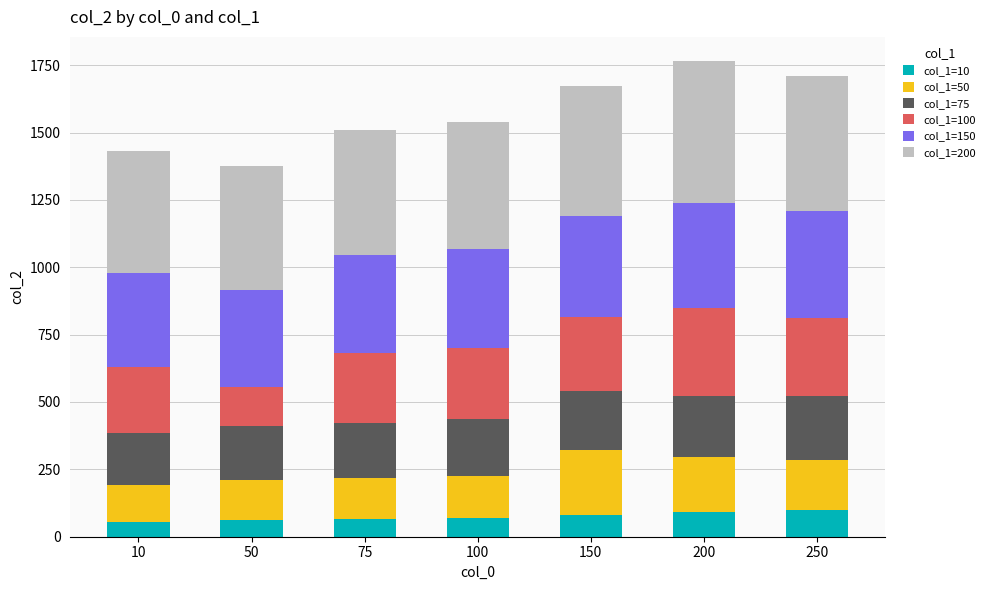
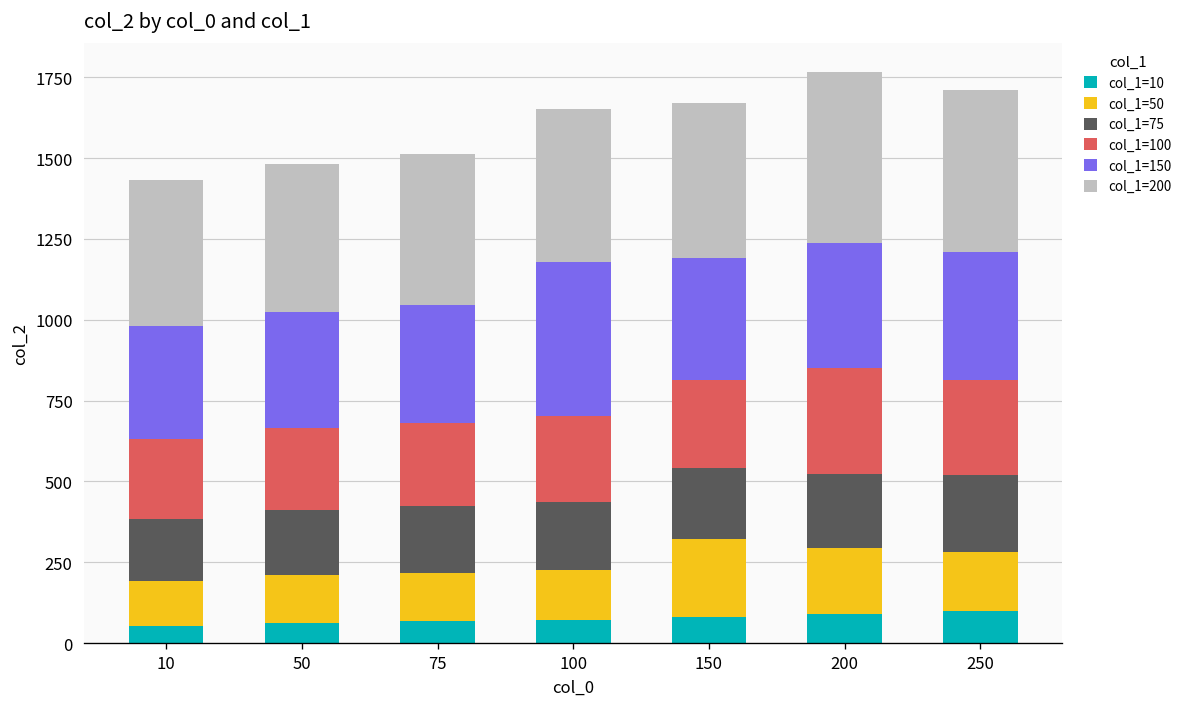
col_1=100, 50: 150 -> 250
col_1=150, 100: 370 -> 480
